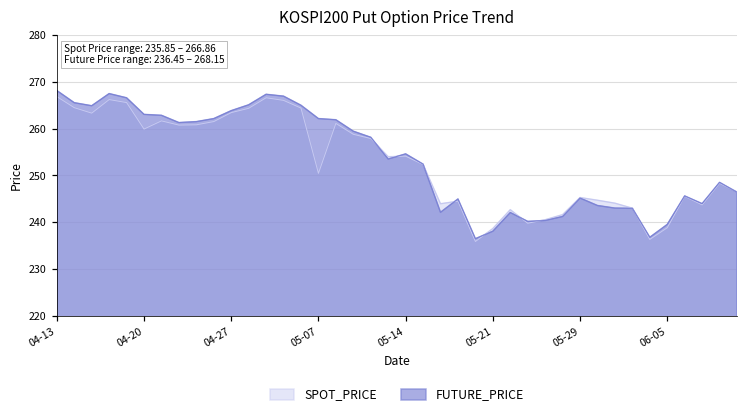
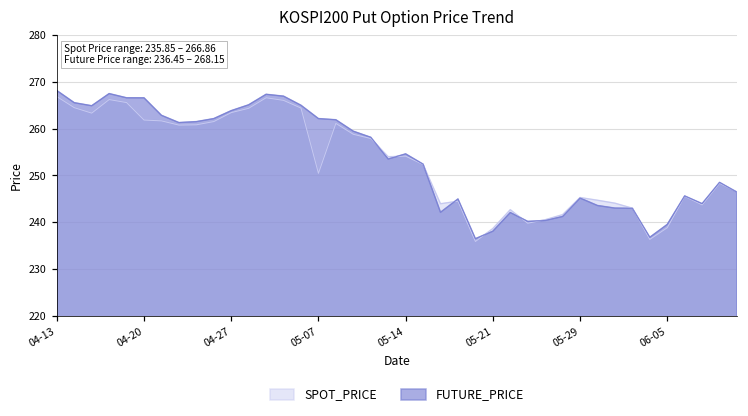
SPOT_PRICE, 04-20: 260 -> 262
FUTURE_PRICE, 04-20: 263 -> 267
